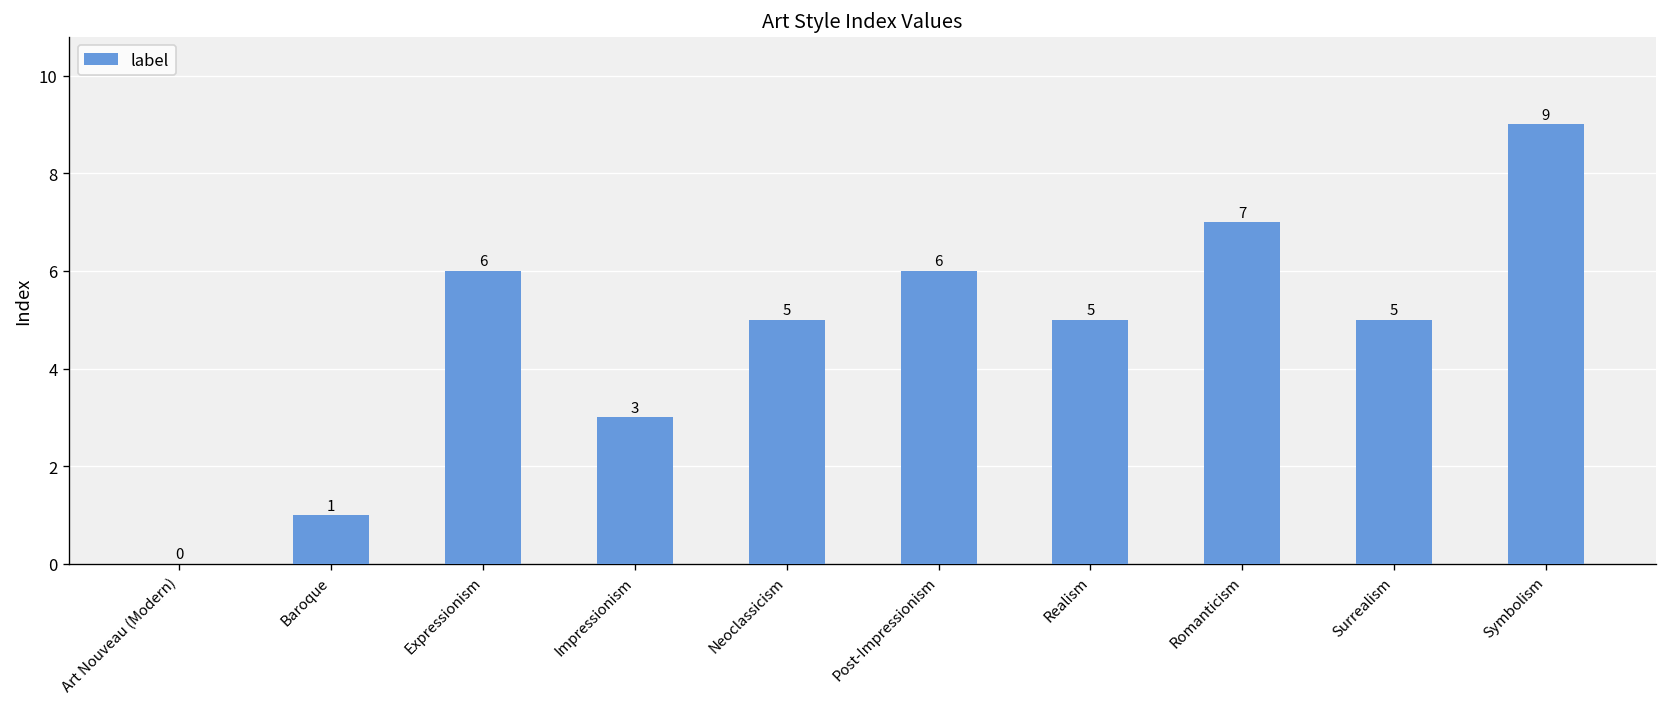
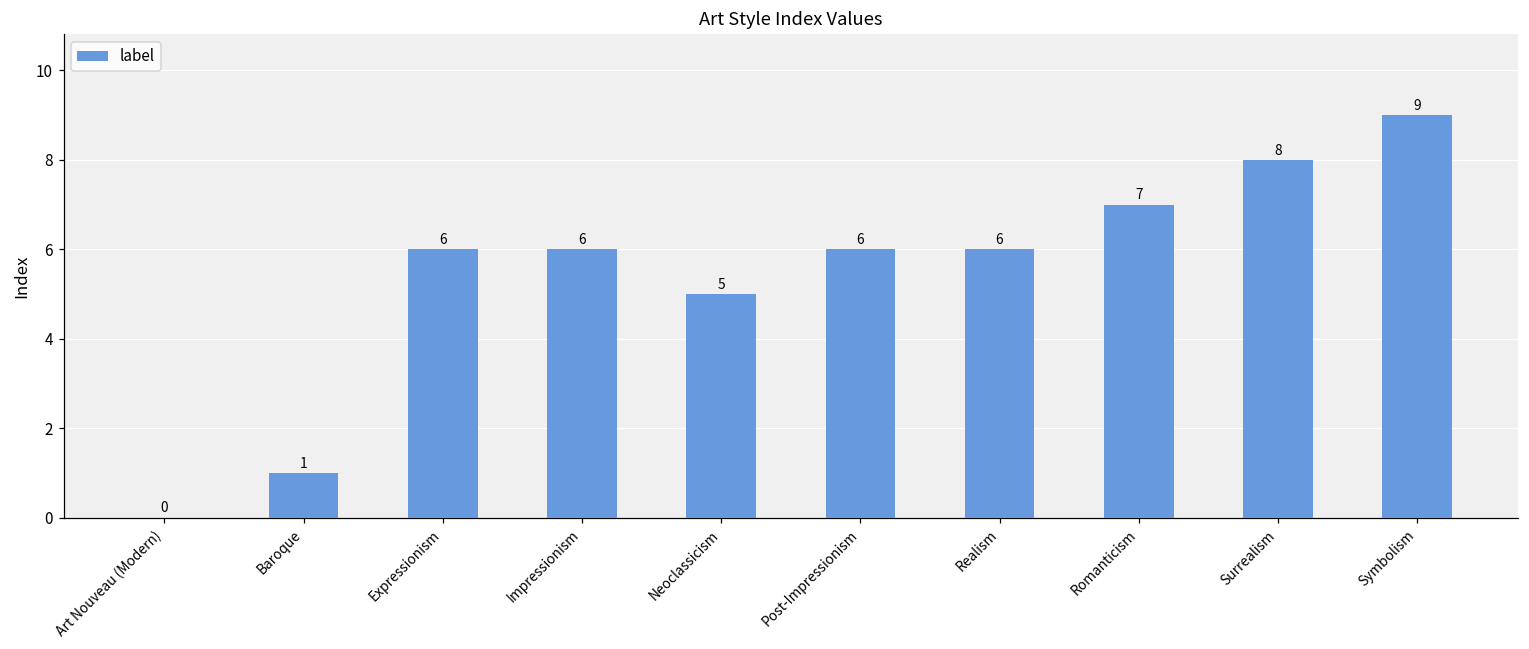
Impressionism: 3 -> 6
Realism: 5 -> 6
Surrealism: 5 -> 8
